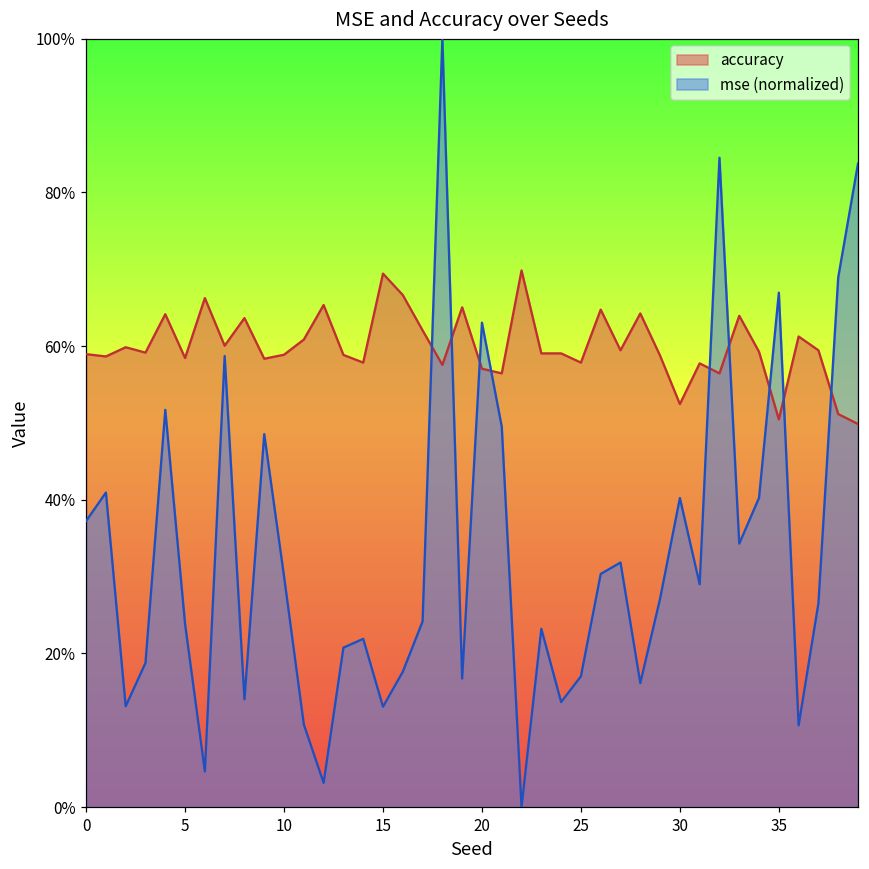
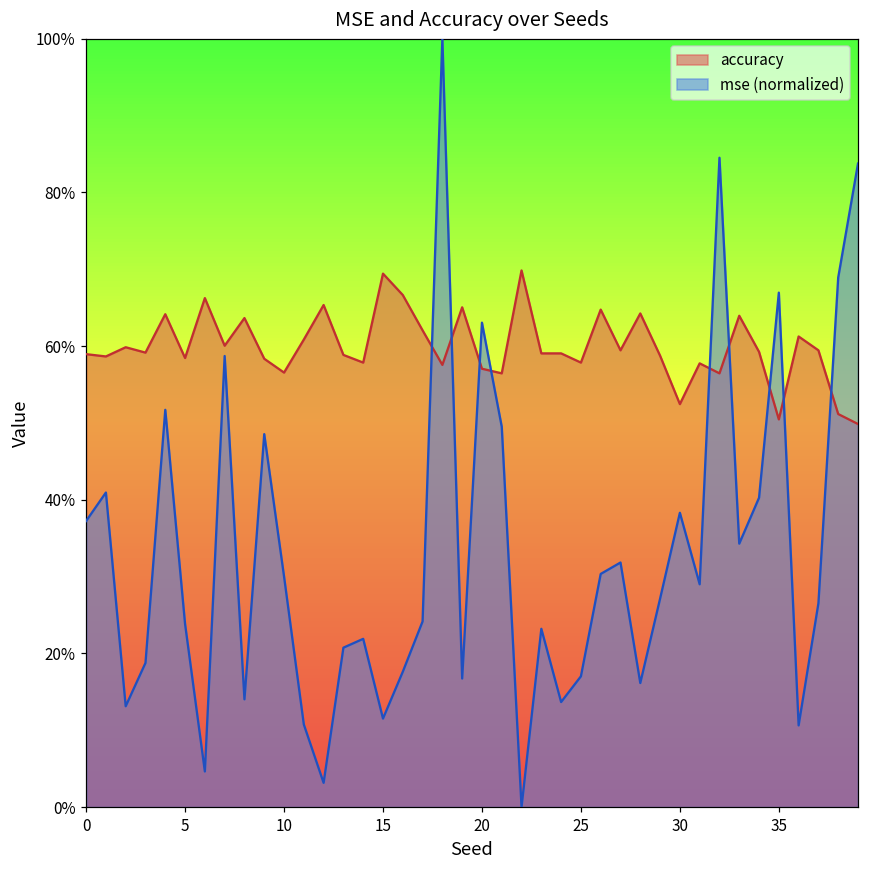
accuracy, 10: 59% -> 57%
mse (normalized), 15: 13% -> 12%
mse (normalized), 30: 40% -> 38%
